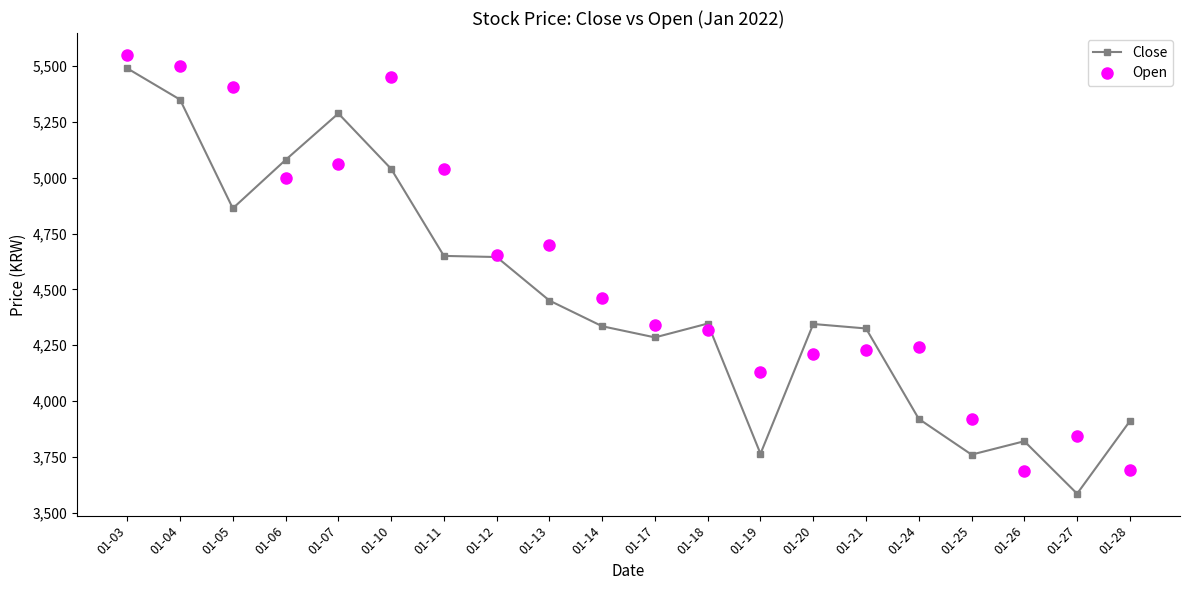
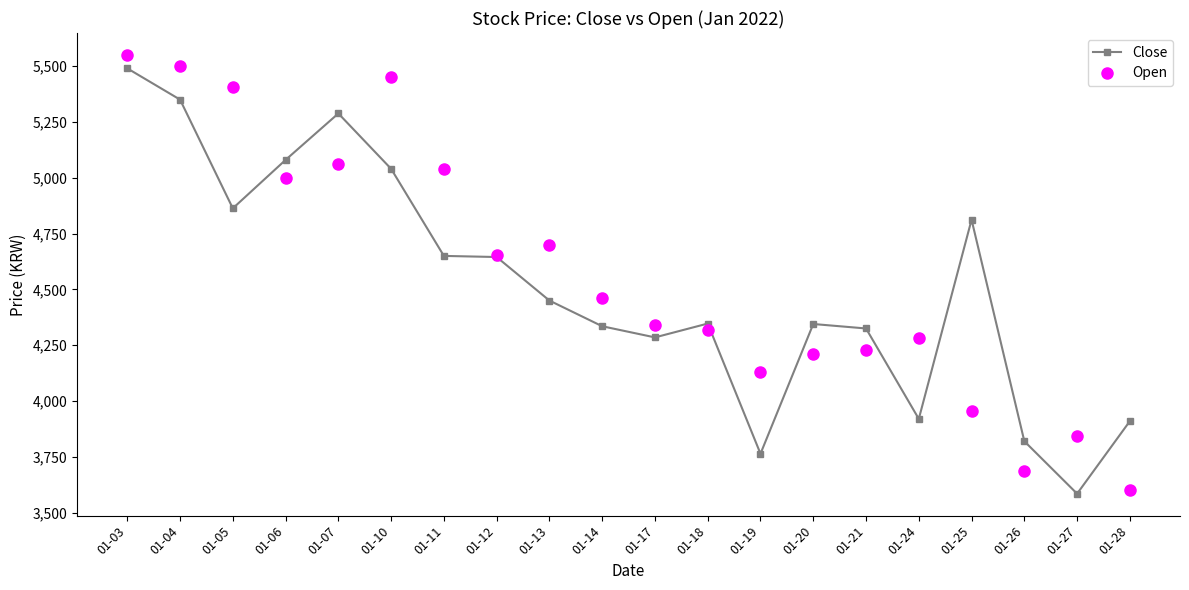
Open, 01-24: 4,240 -> 4,280
Close, 01-25: 3,760 -> 4,810
Open, 01-25: 3,920 -> 3,960
Open, 01-28: 3,690 -> 3,600
